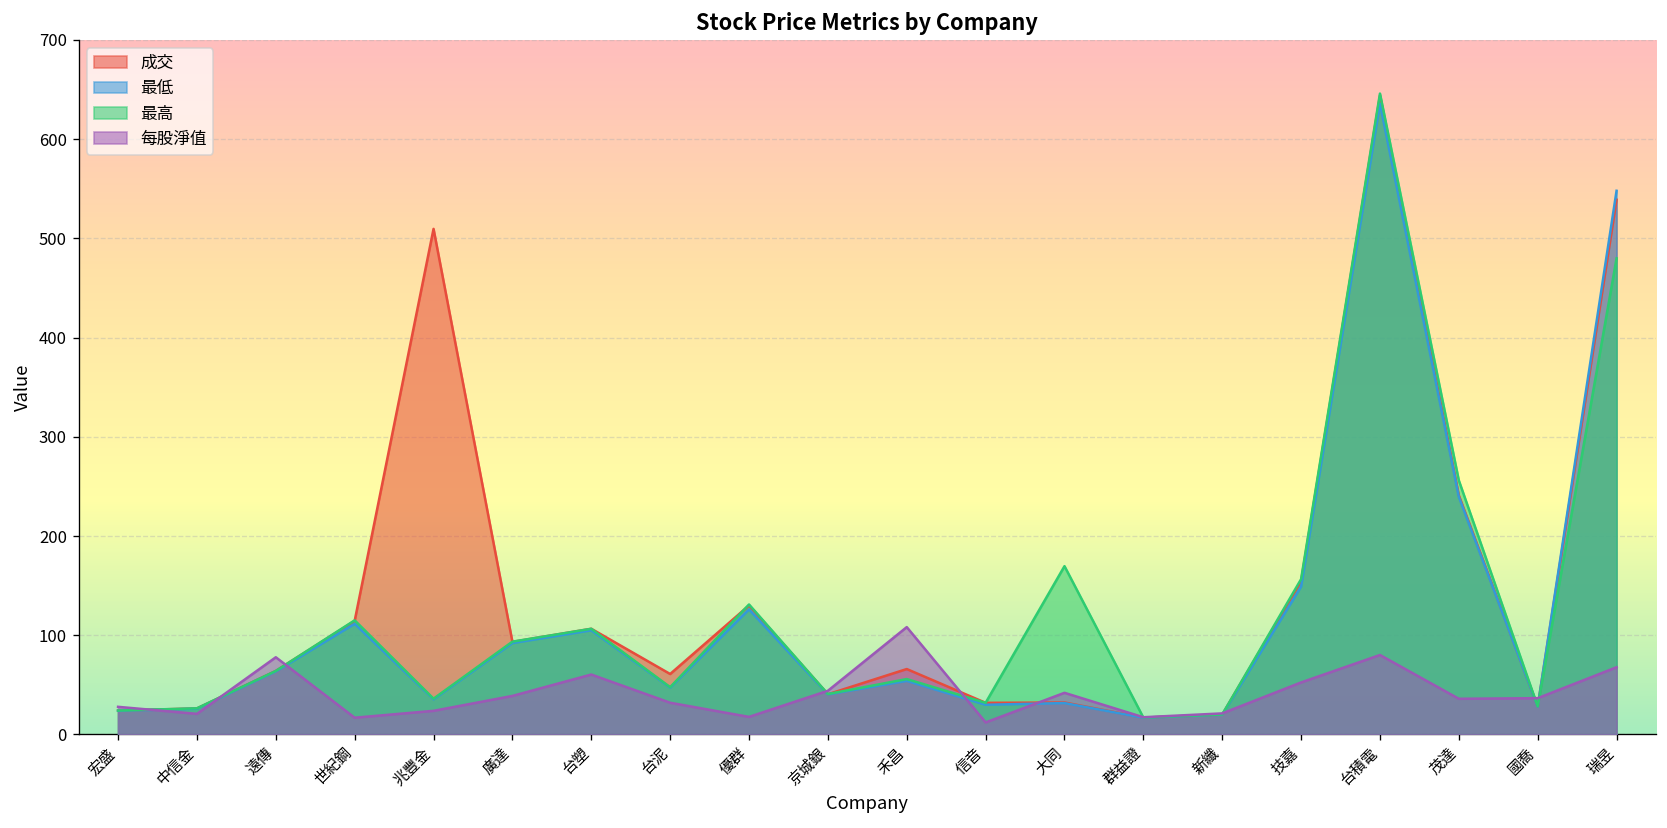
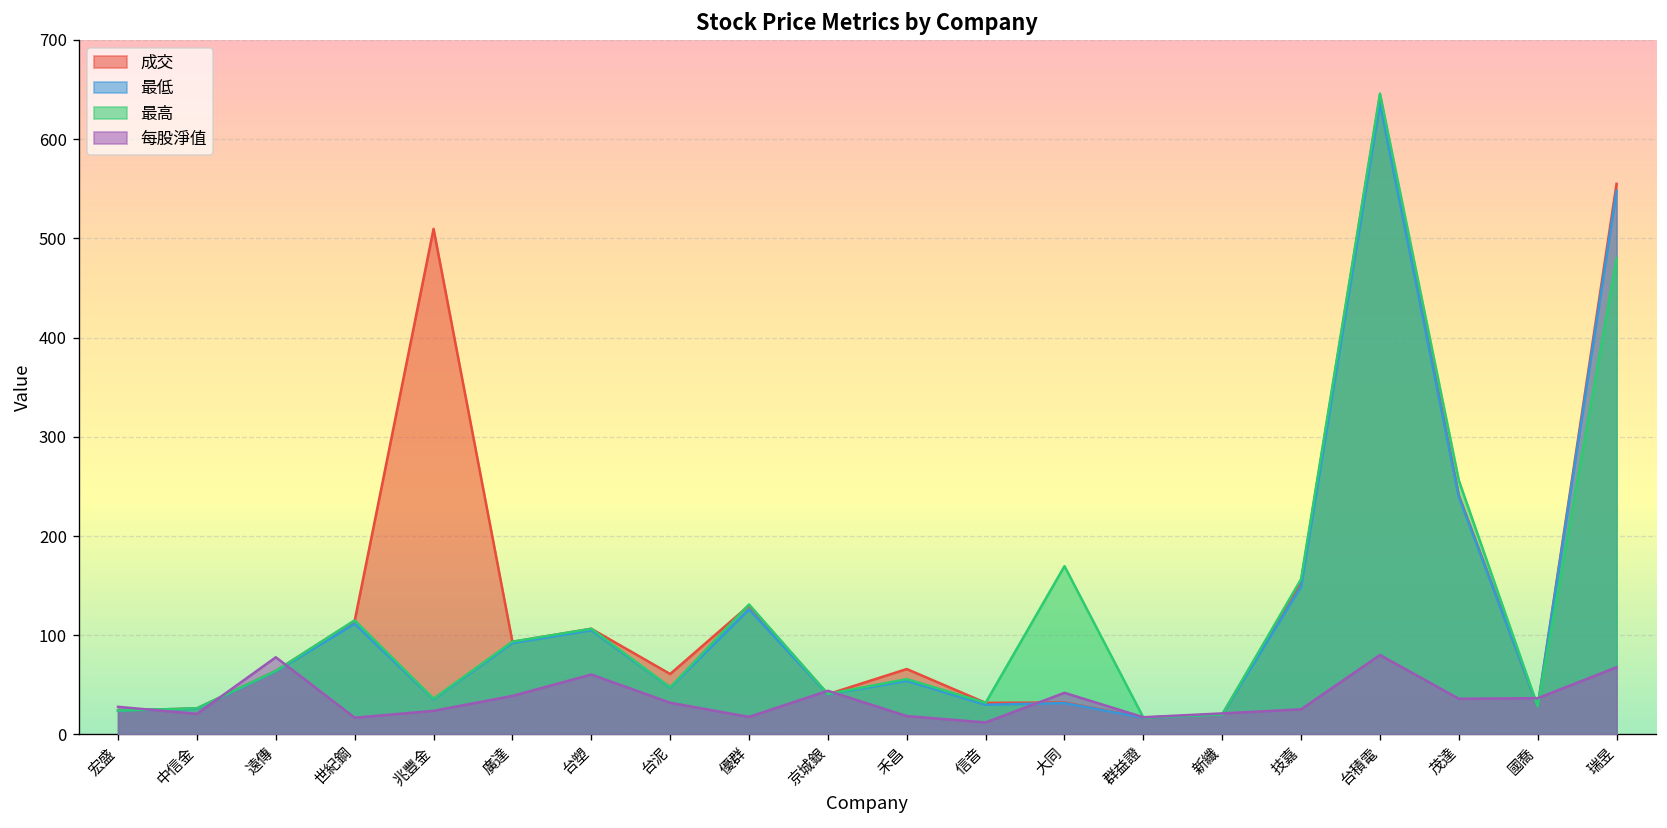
每股淨值, 禾昌: 110 -> 20
每股淨值, 技嘉: 50 -> 30
成交, 瑞昱: 540 -> 560
